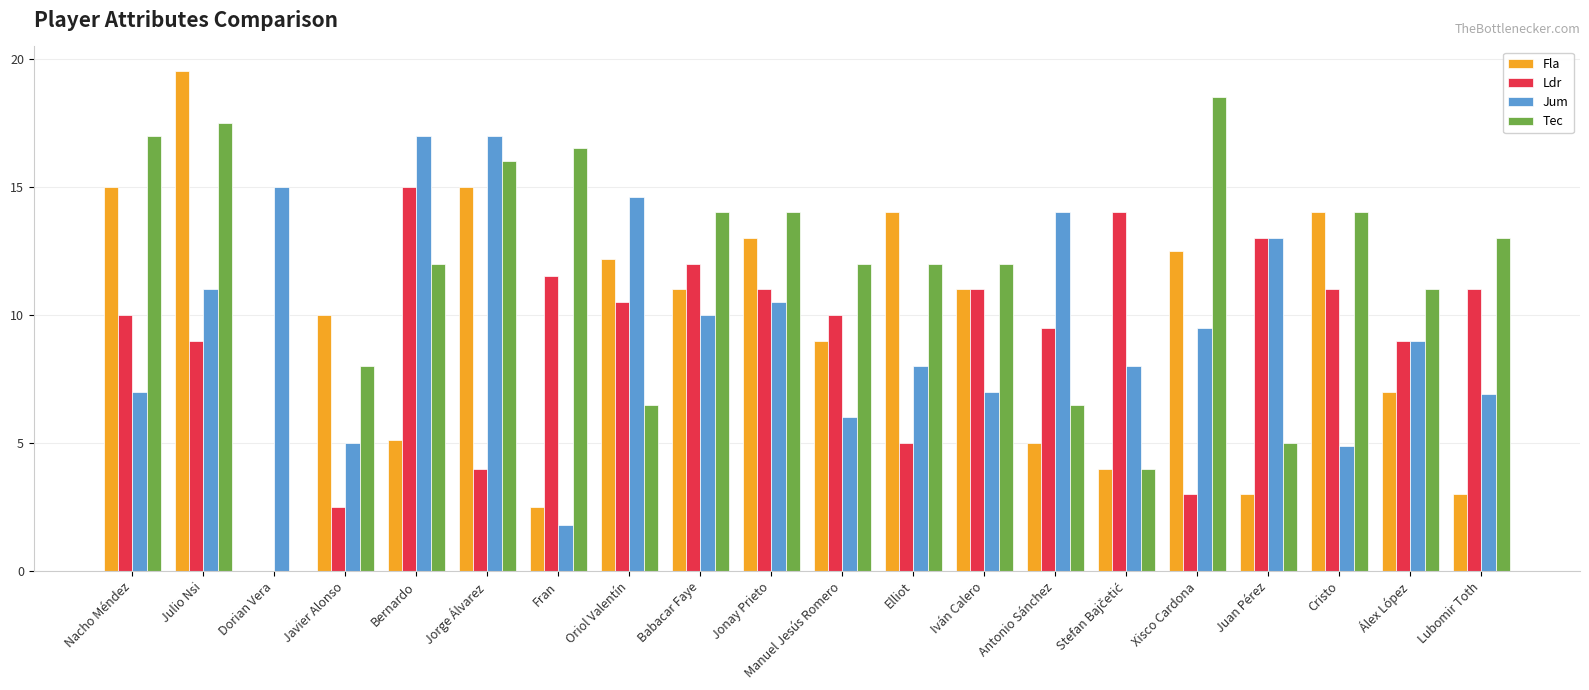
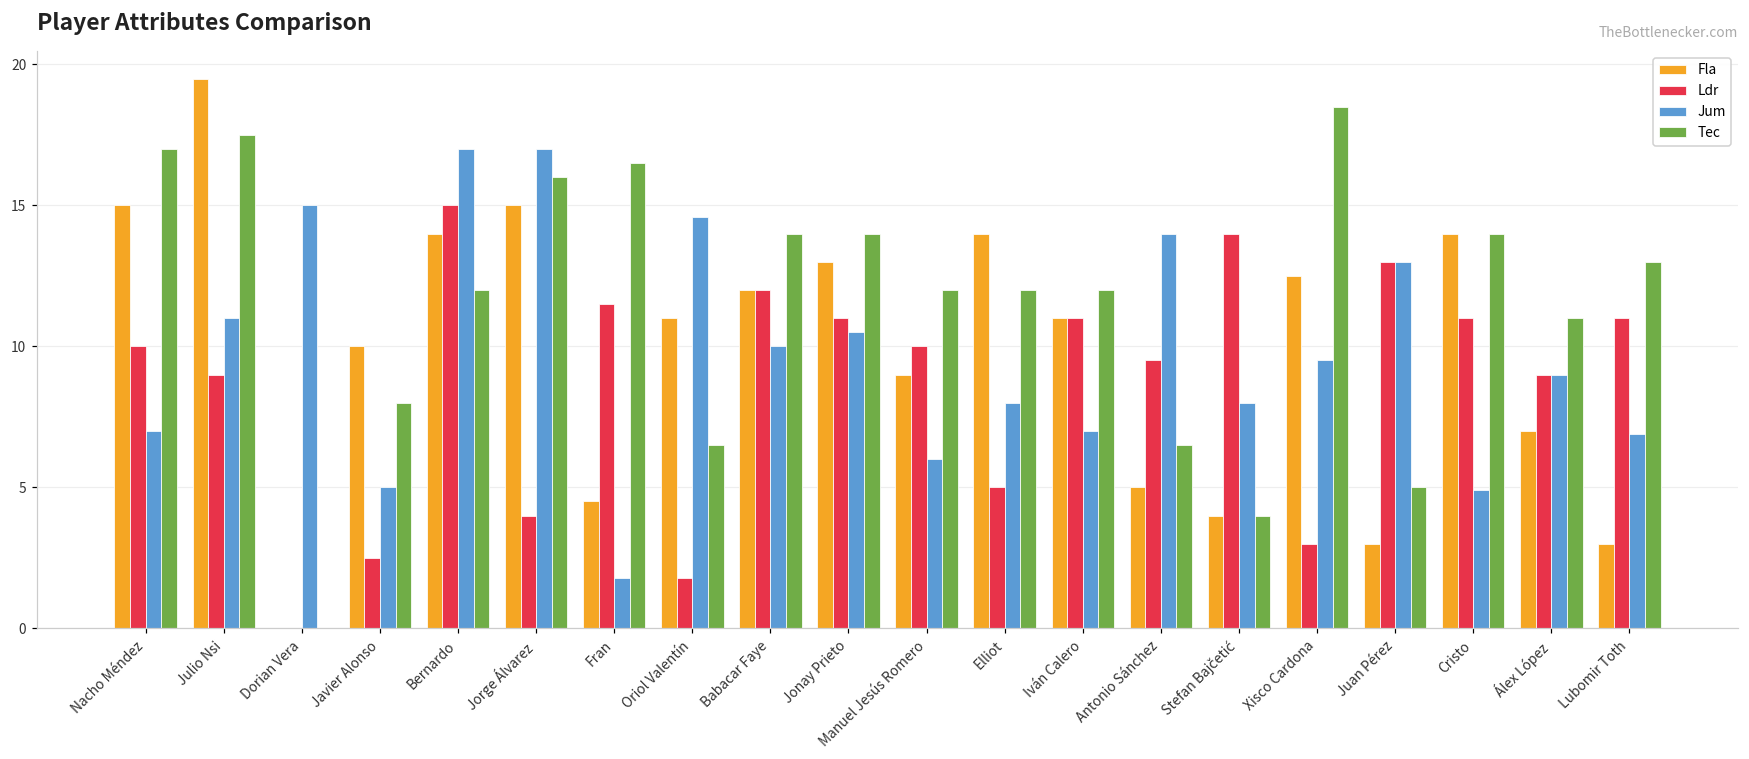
Fla, Bernardo: 5.1 -> 14.0
Fla, Fran: 2.5 -> 4.5
Fla, Oriol Valentín: 12.2 -> 11.0
Ldr, Oriol Valentín: 10.5 -> 1.8
Fla, Babacar Faye: 11 -> 12
